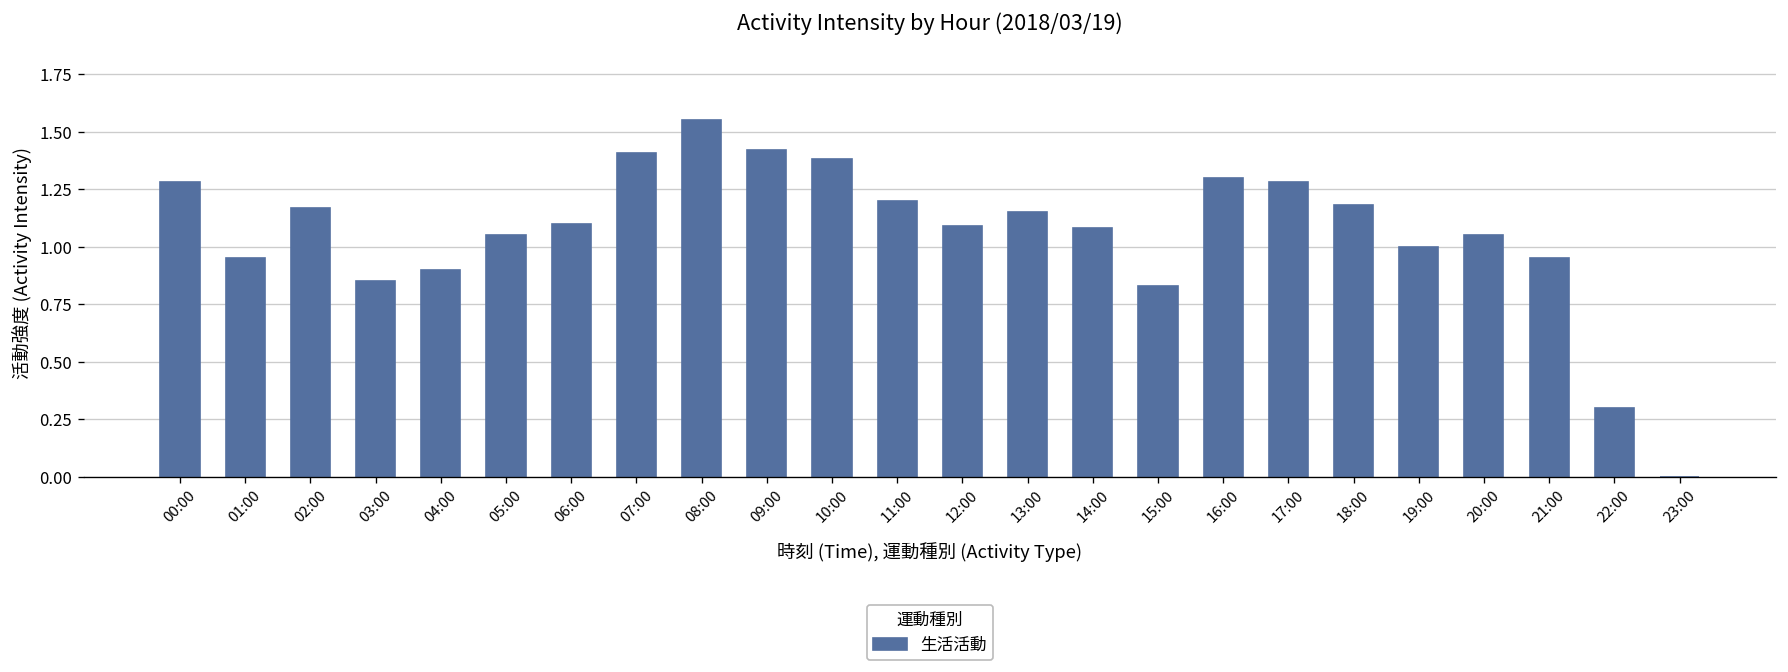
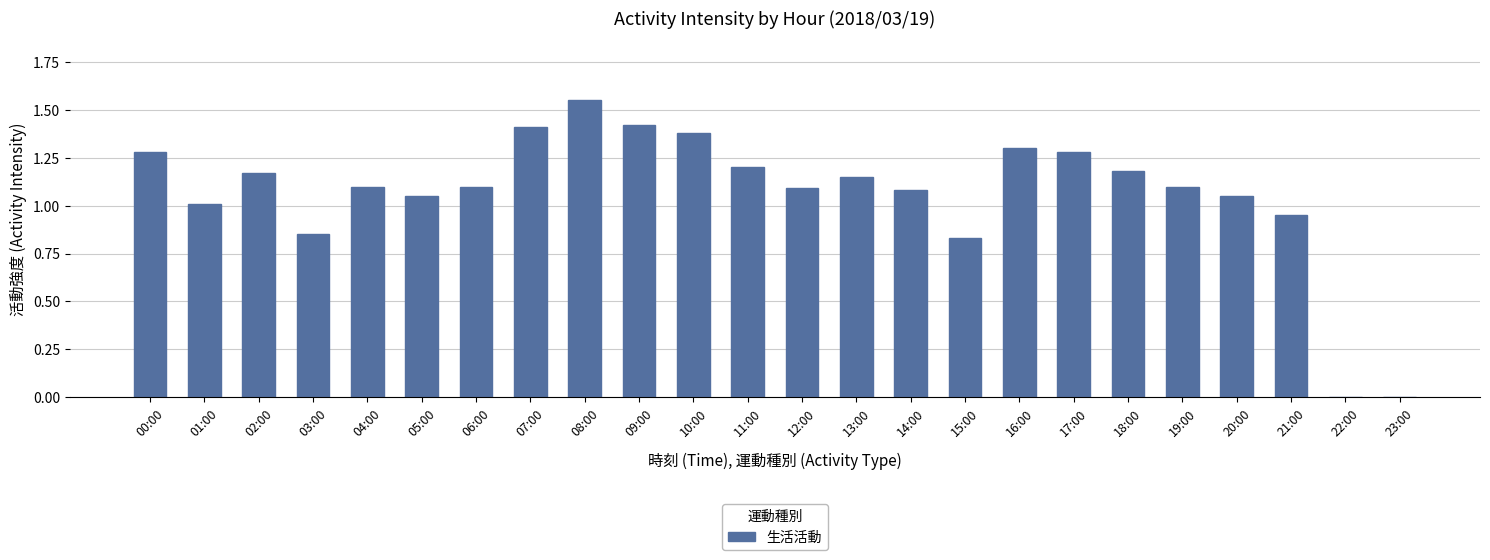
01:00: 0.95 -> 1.01
04:00: 0.9 -> 1.1
19:00: 1.0 -> 1.1
22:00: 0.3 -> 0.0
